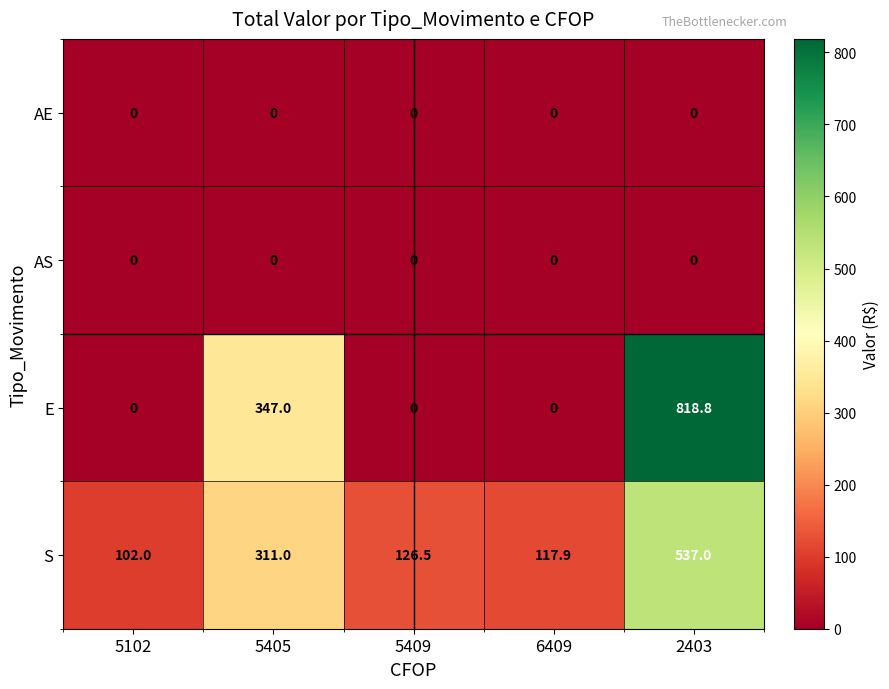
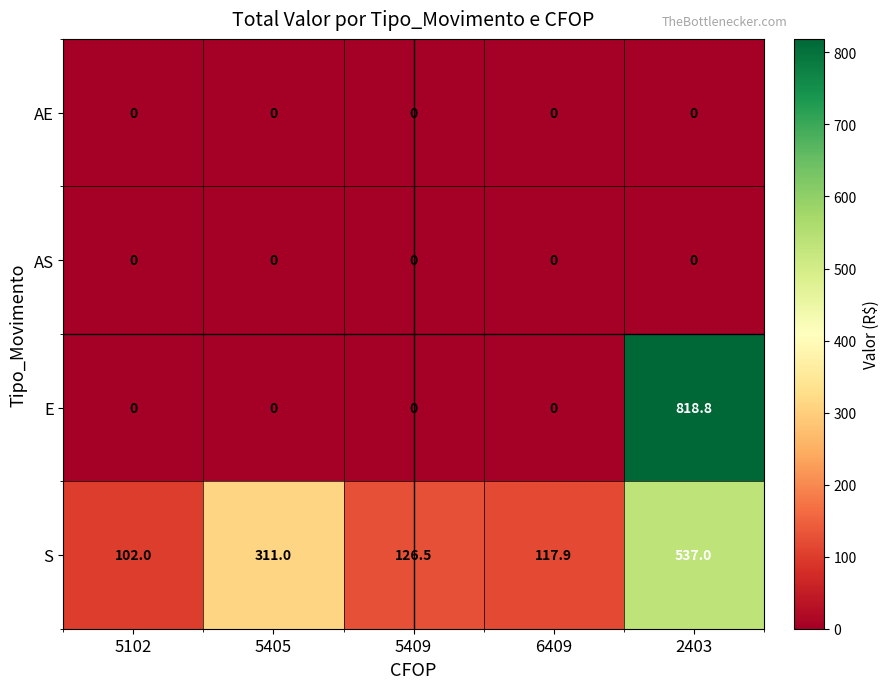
E, 5405: 347.0 -> 0
